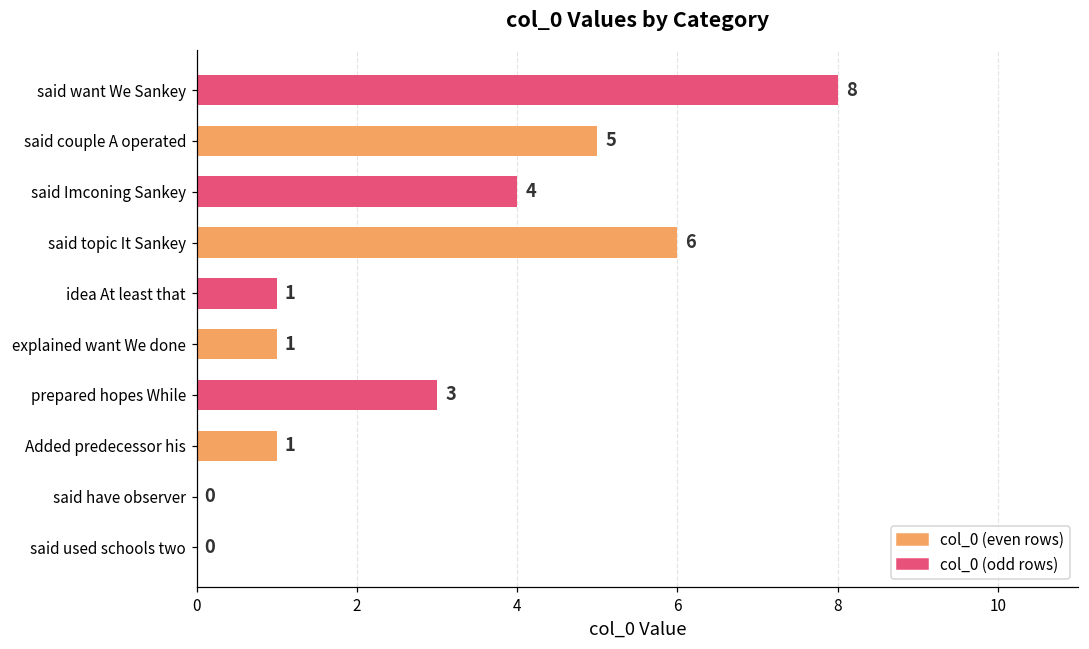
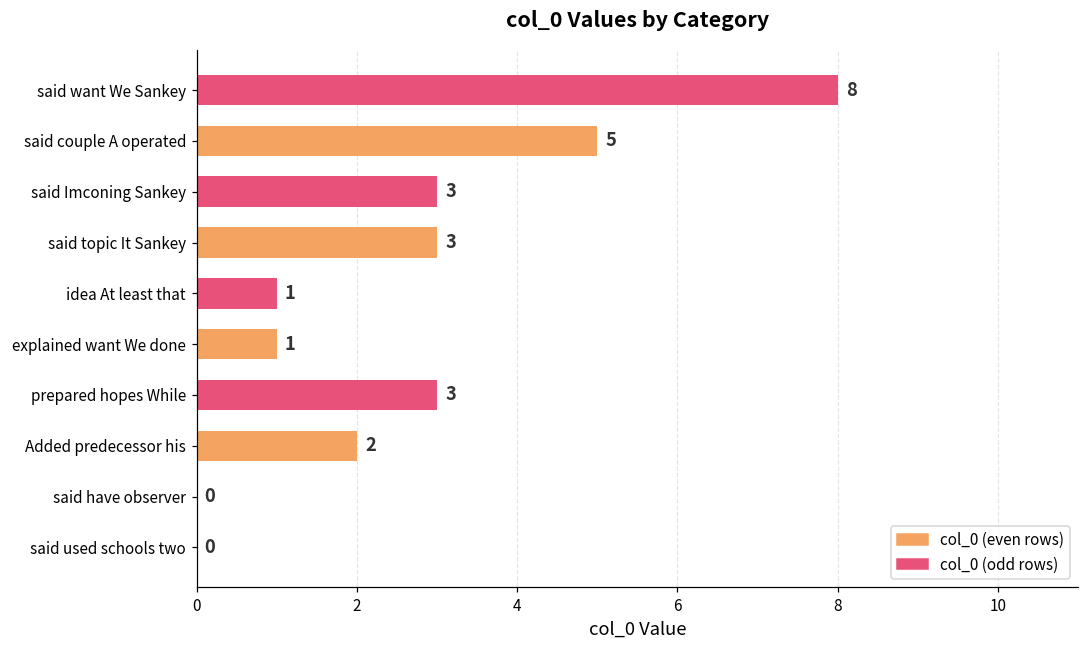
said Imconing Sankey: 4 -> 3
said topic It Sankey: 6 -> 3
Added predecessor his: 1 -> 2
